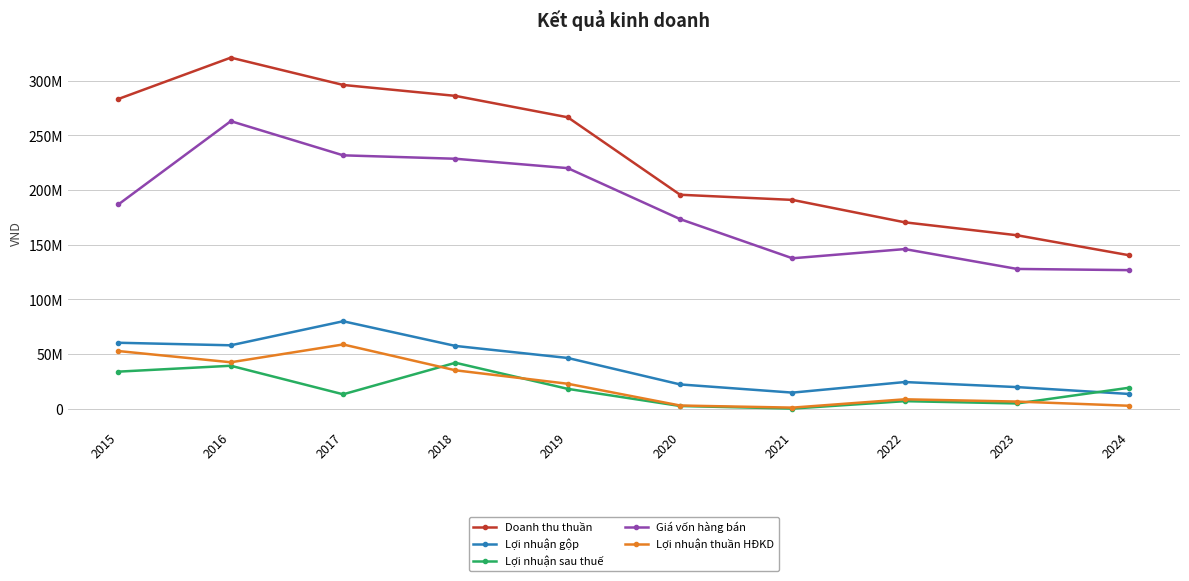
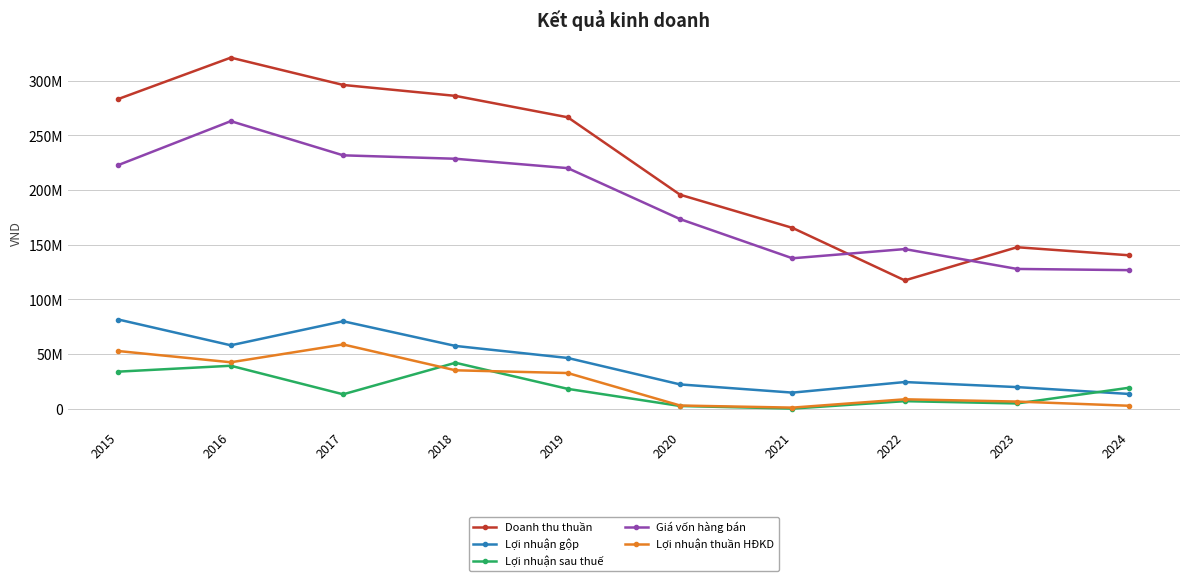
Lợi nhuận gộp, 2015: 60000000 -> 82000000
Giá vốn hàng bán, 2015: 187000000 -> 223000000
Lợi nhuận thuần HĐKD, 2019: 23000000 -> 33000000
Doanh thu thuần, 2021: 191000000 -> 165000000
Doanh thu thuần, 2022: 170000000 -> 117000000
Doanh thu thuần, 2023: 159000000 -> 148000000
